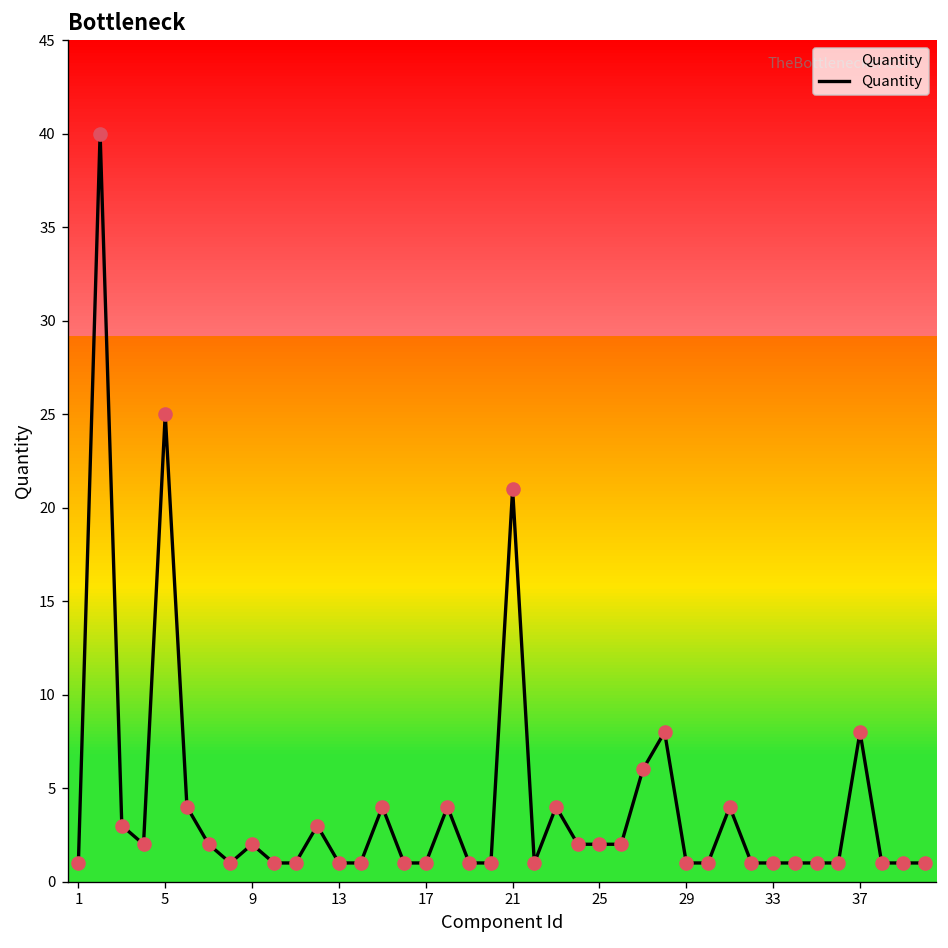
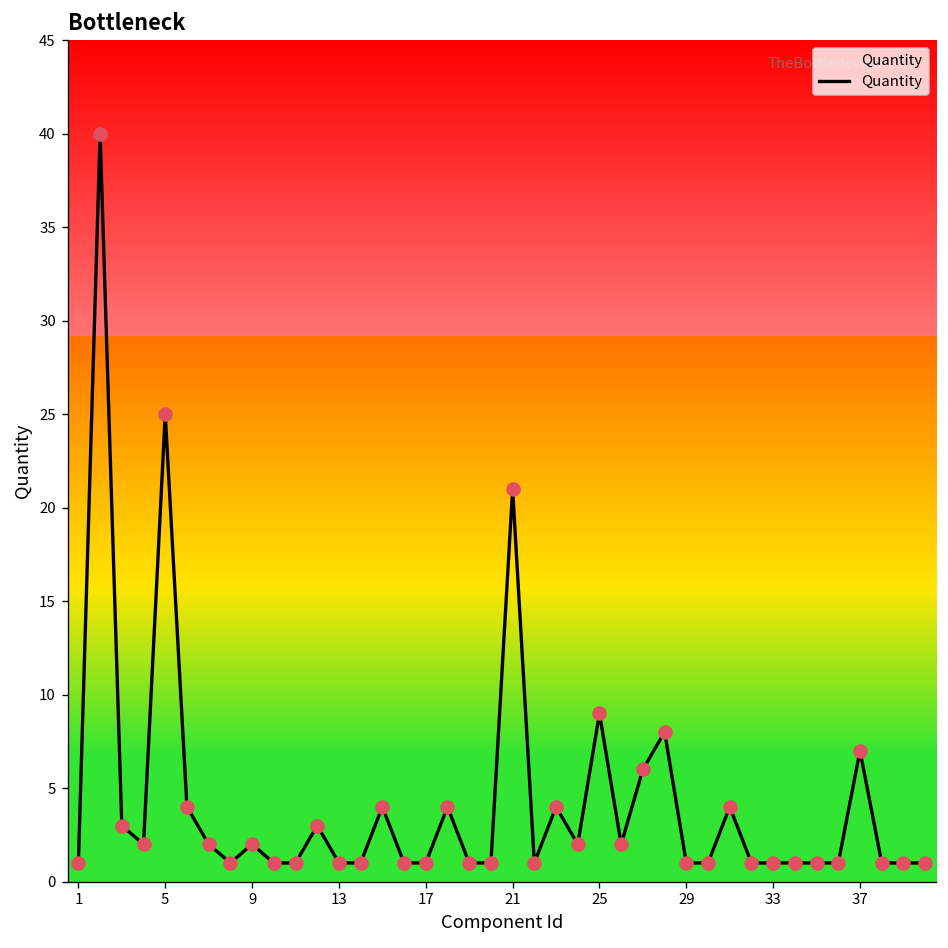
25: 2 -> 9
37: 8 -> 7
